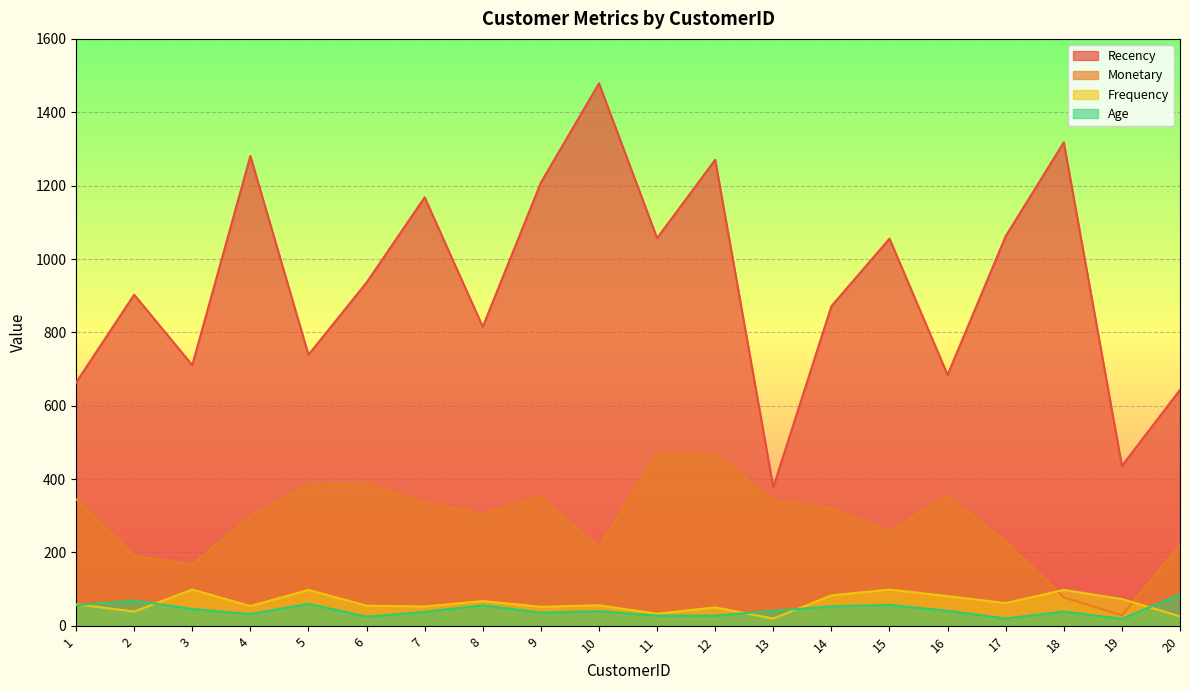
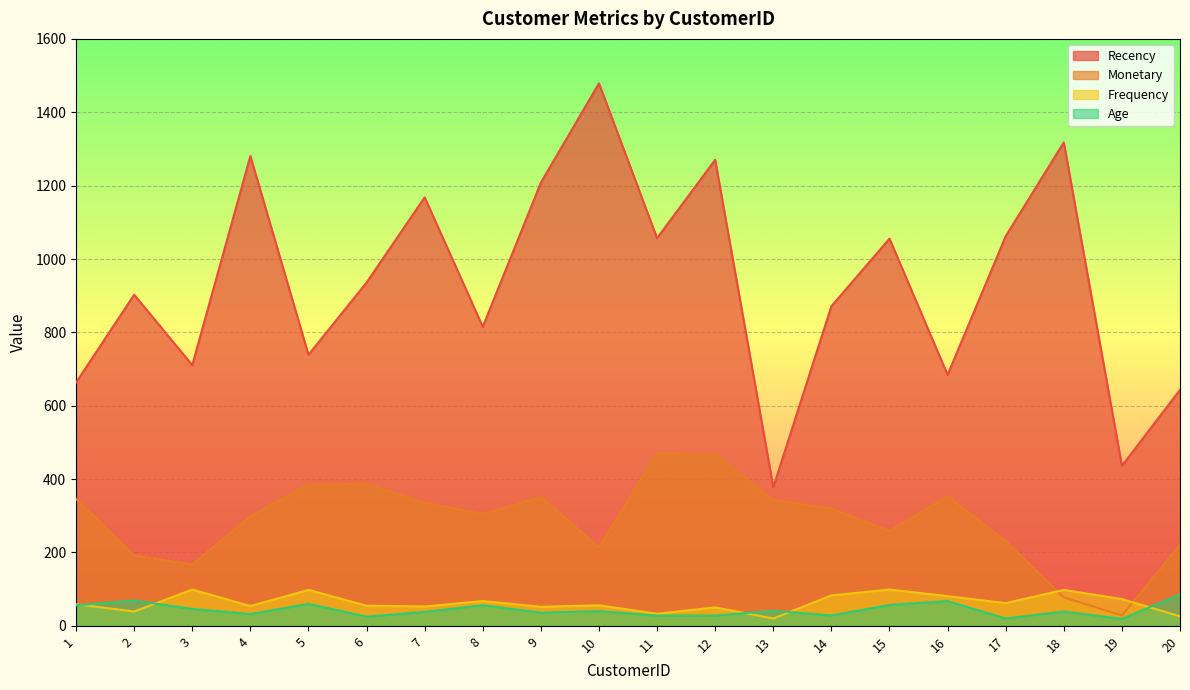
Age, 14: 50 -> 30
Age, 16: 40 -> 70
